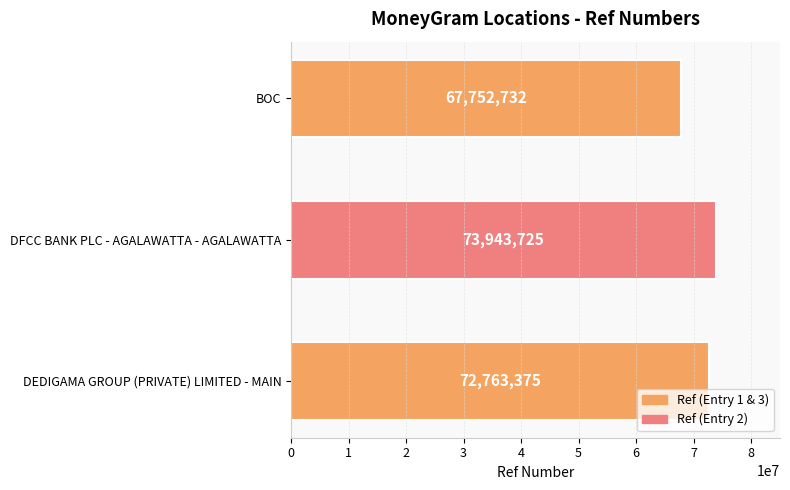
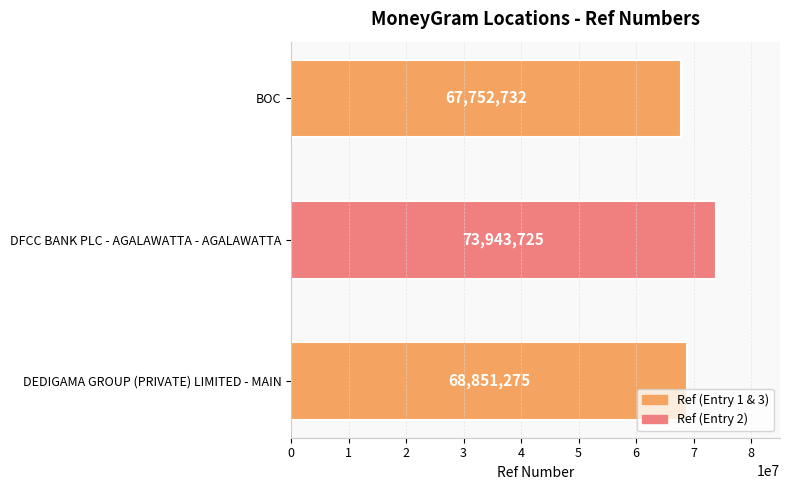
DEDIGAMA GROUP (PRIVATE) LIMITED - MAIN: 72,763,375 -> 68,851,275
